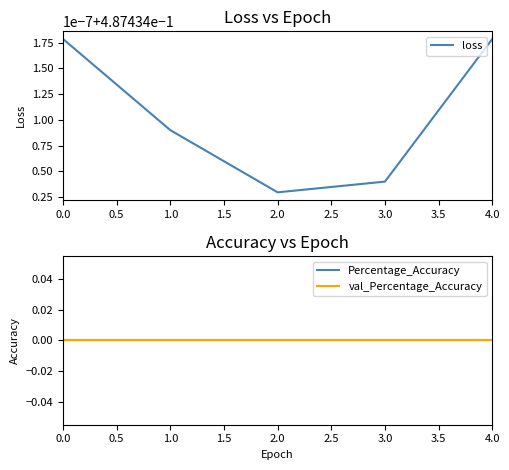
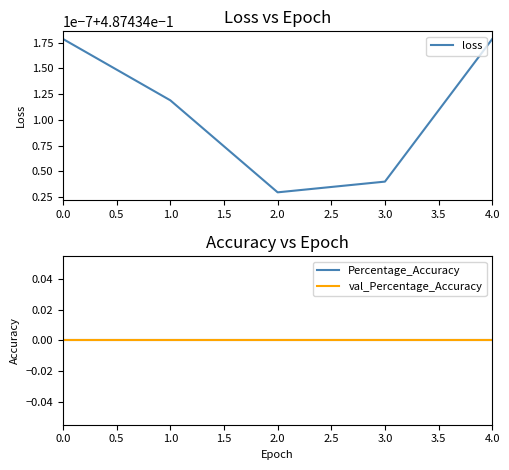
Loss vs Epoch, 1.0: 0.487434090 -> 0.487434119
